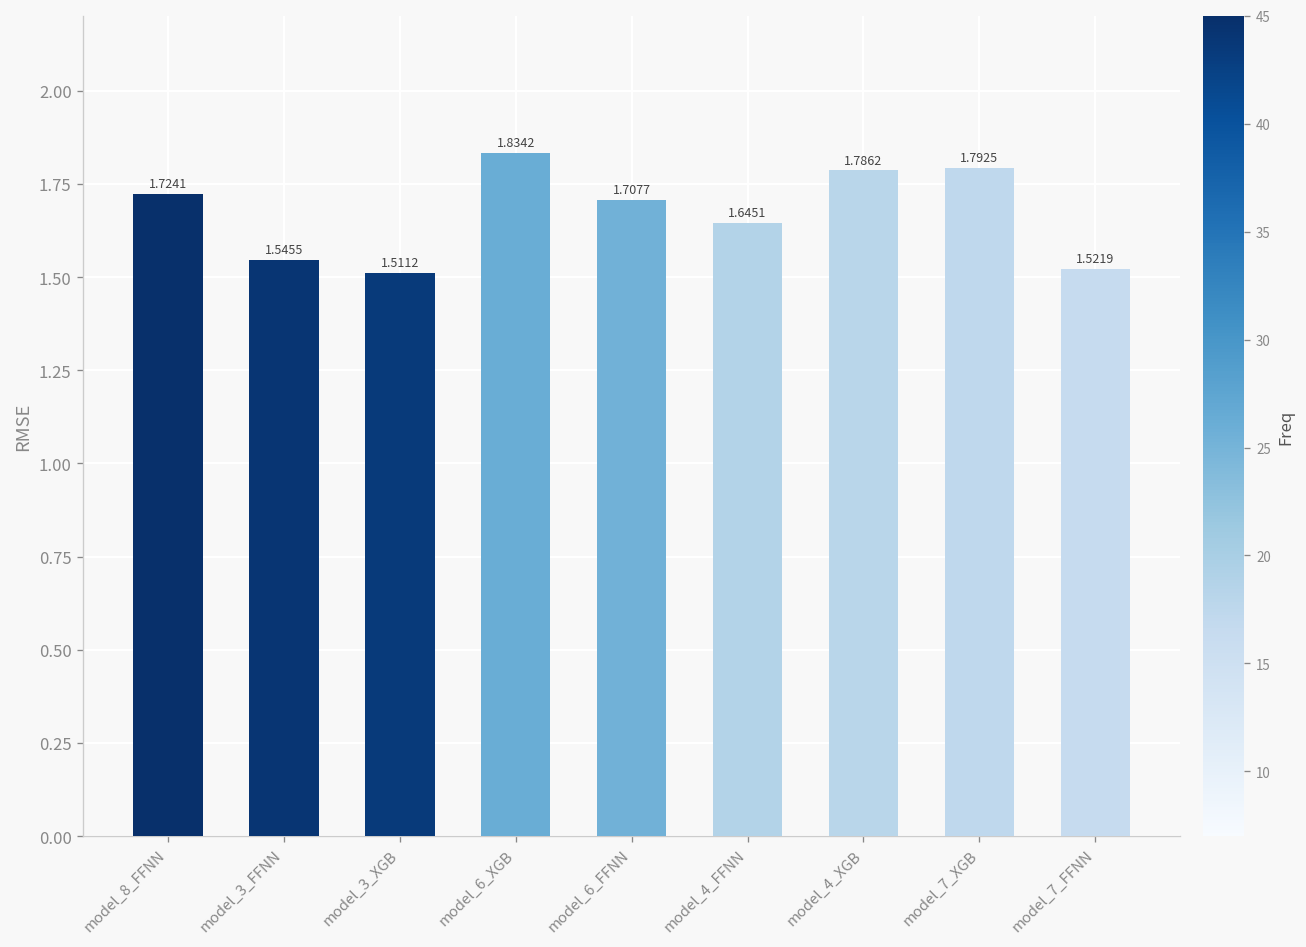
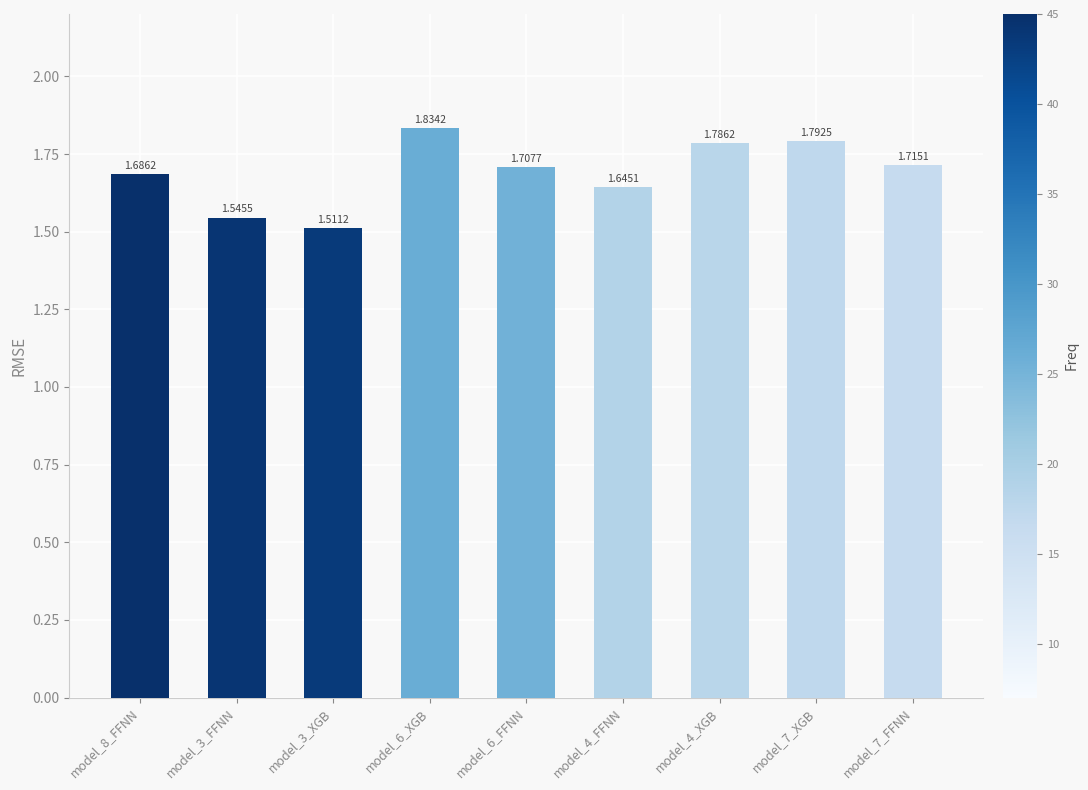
model_8_FFNN: 1.7241 -> 1.6862
model_7_FFNN: 1.5219 -> 1.7151
